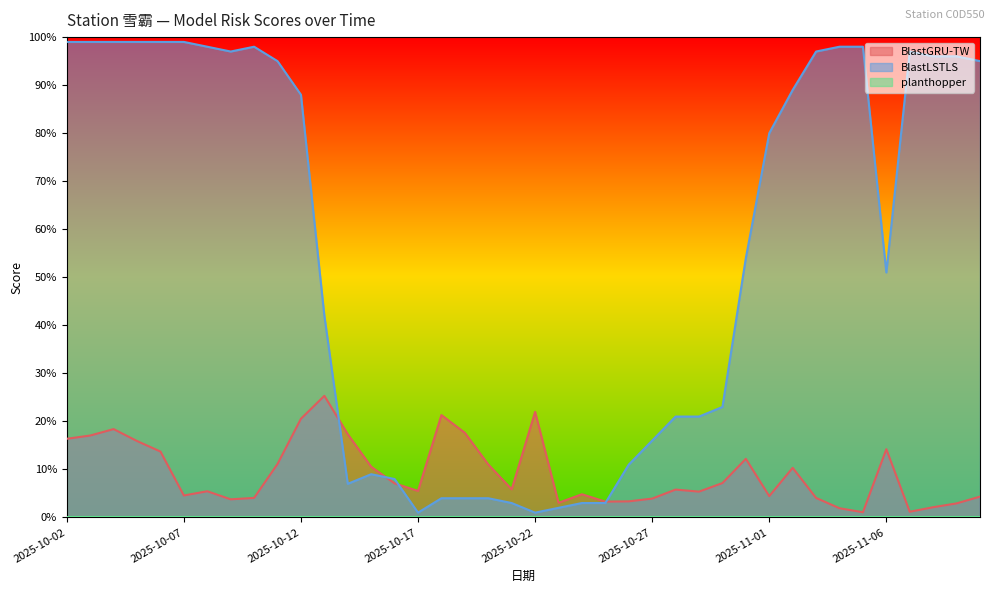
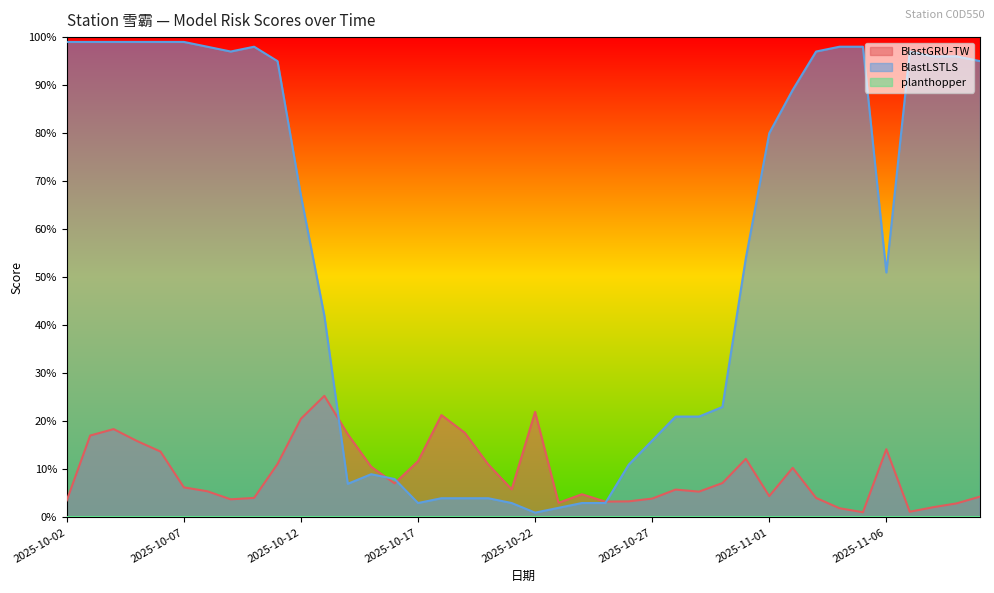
BlastGRU-TW, 2025-10-02: 16% -> 4%
BlastGRU-TW, 2025-10-07: 5% -> 6%
BlastLSTLS, 2025-10-12: 88% -> 67%
BlastGRU-TW, 2025-10-17: 6% -> 12%
BlastLSTLS, 2025-10-17: 1% -> 3%
